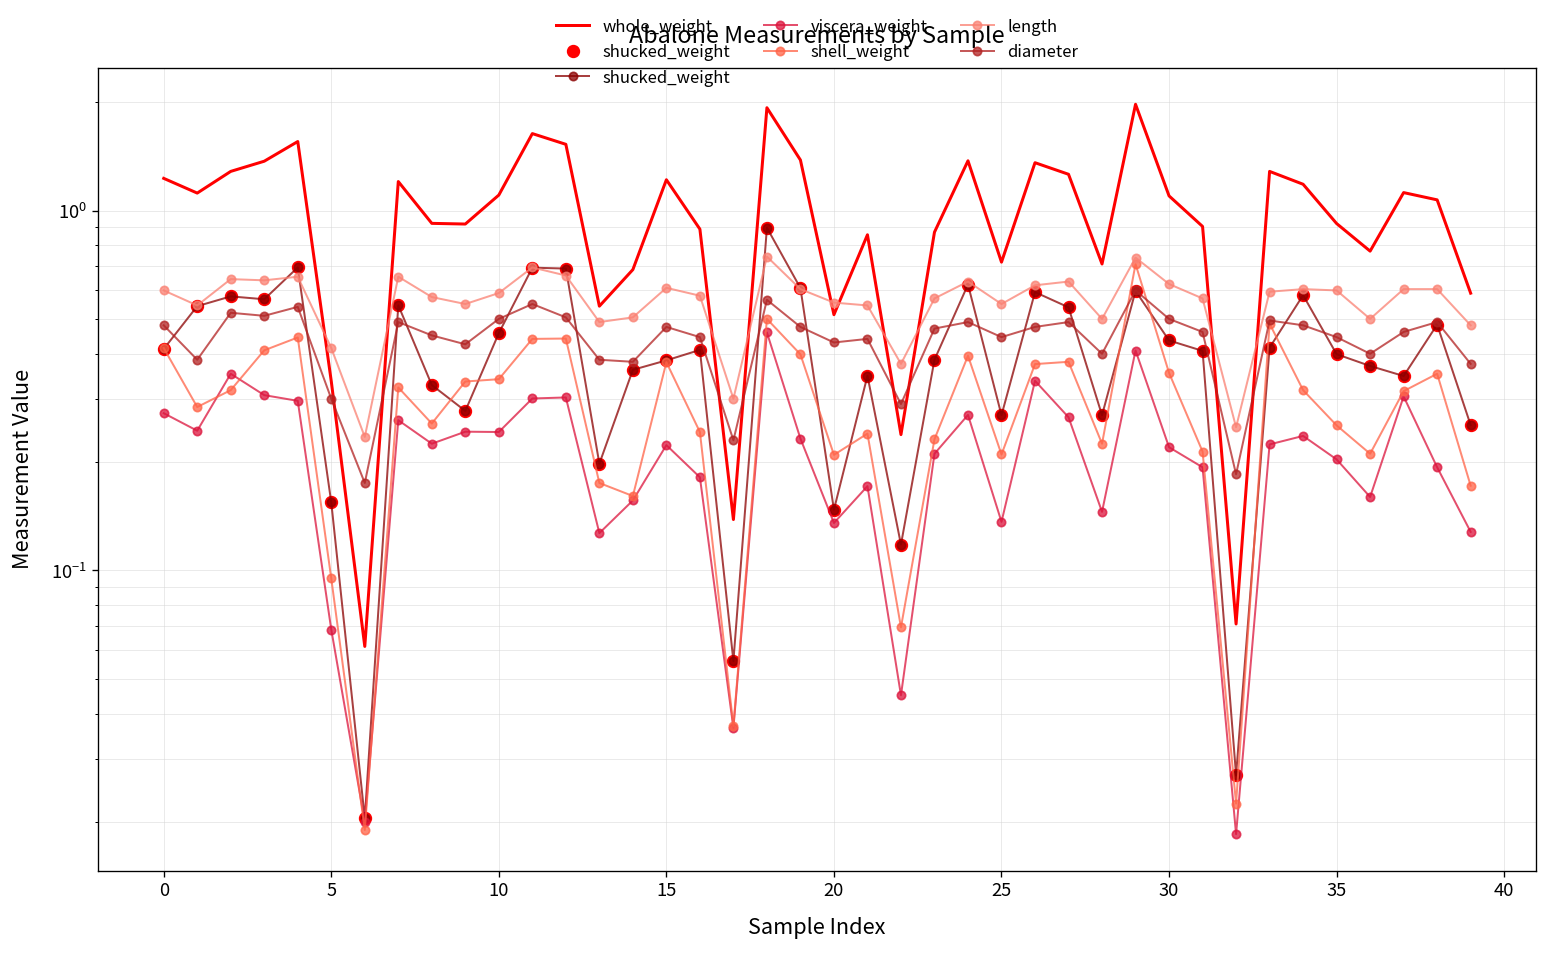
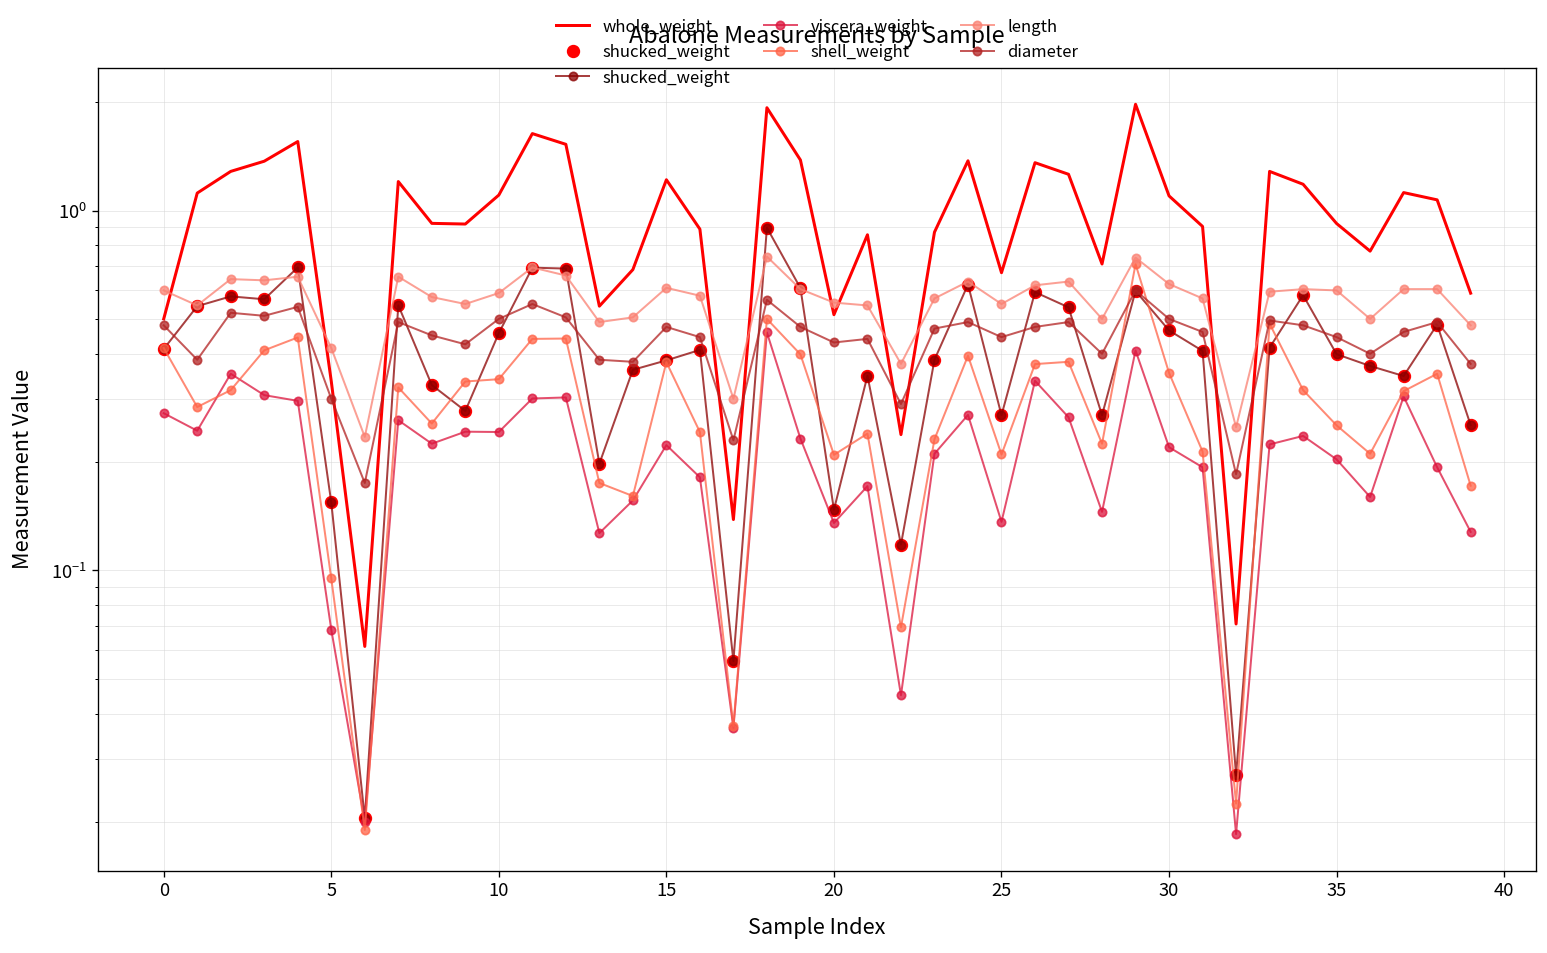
whole_weight, 0: 1.23 -> 0.50
whole_weight, 25: 0.72 -> 0.67
shucked_weight, 30: 0.44 -> 0.46
